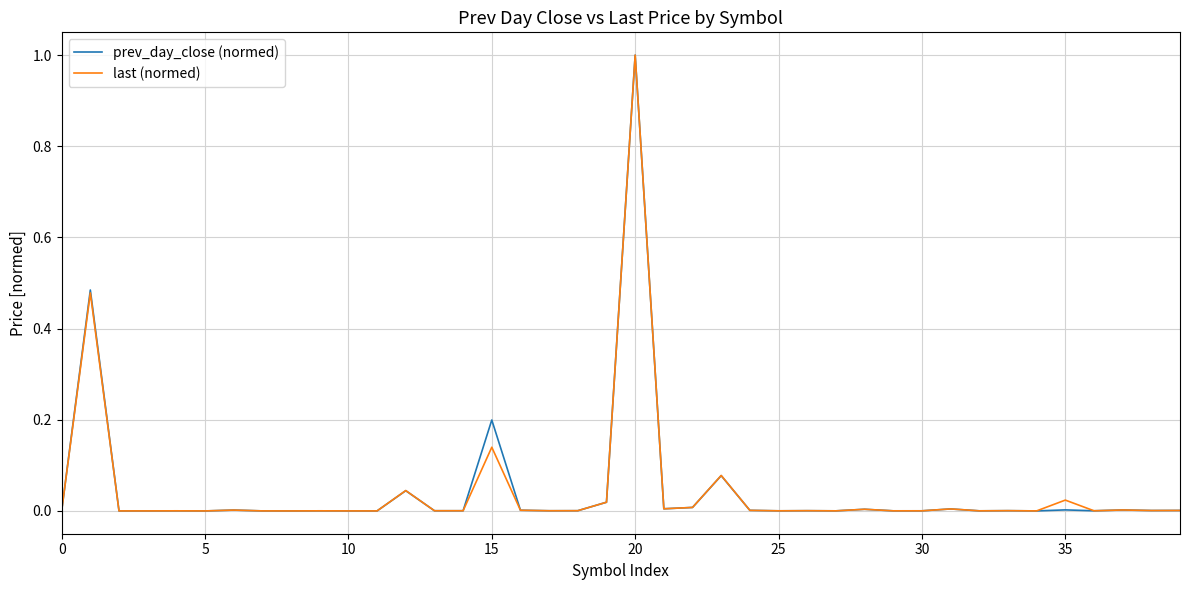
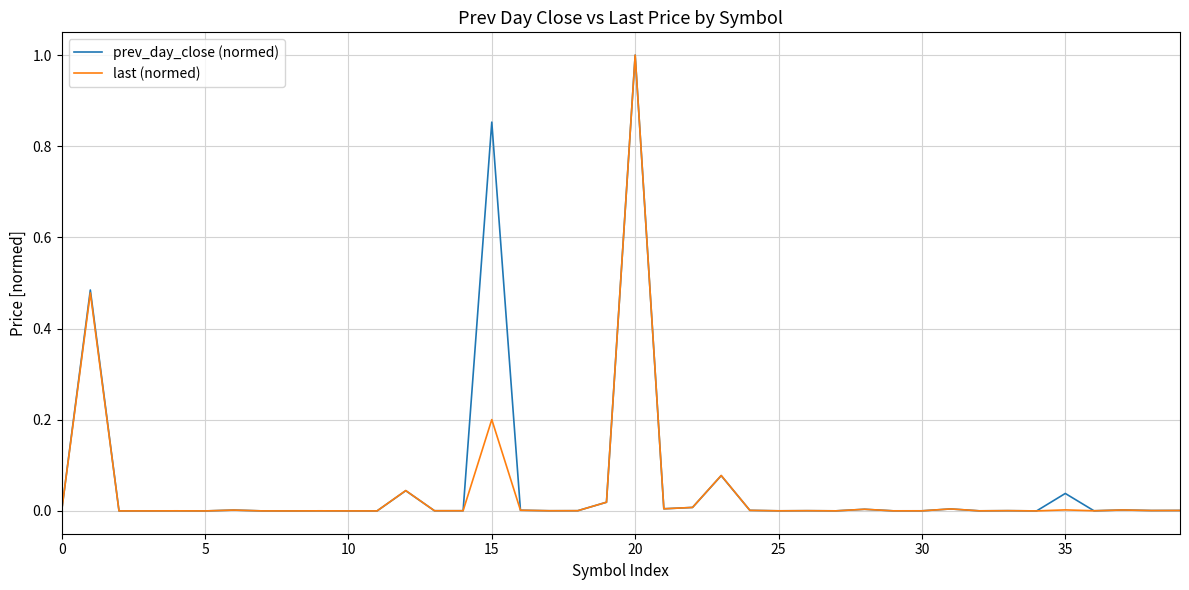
prev_day_close (normed), 15: 0.20 -> 0.85
last (normed), 15: 0.14 -> 0.20
prev_day_close (normed), 35: 0.00 -> 0.04
last (normed), 35: 0.02 -> 0.00
